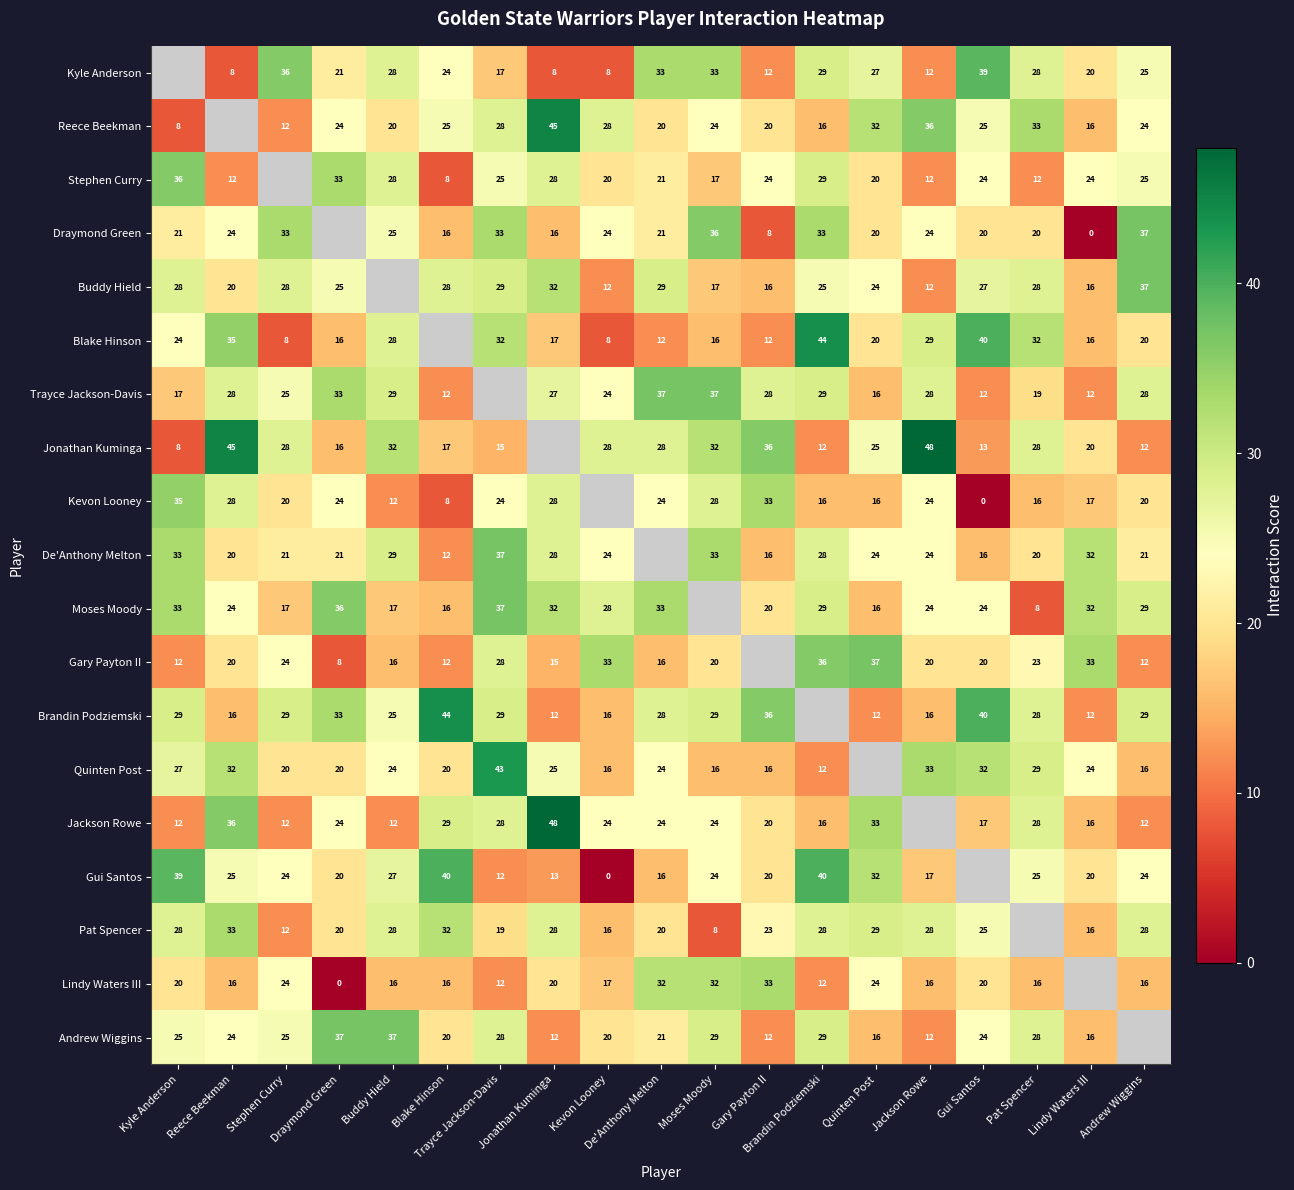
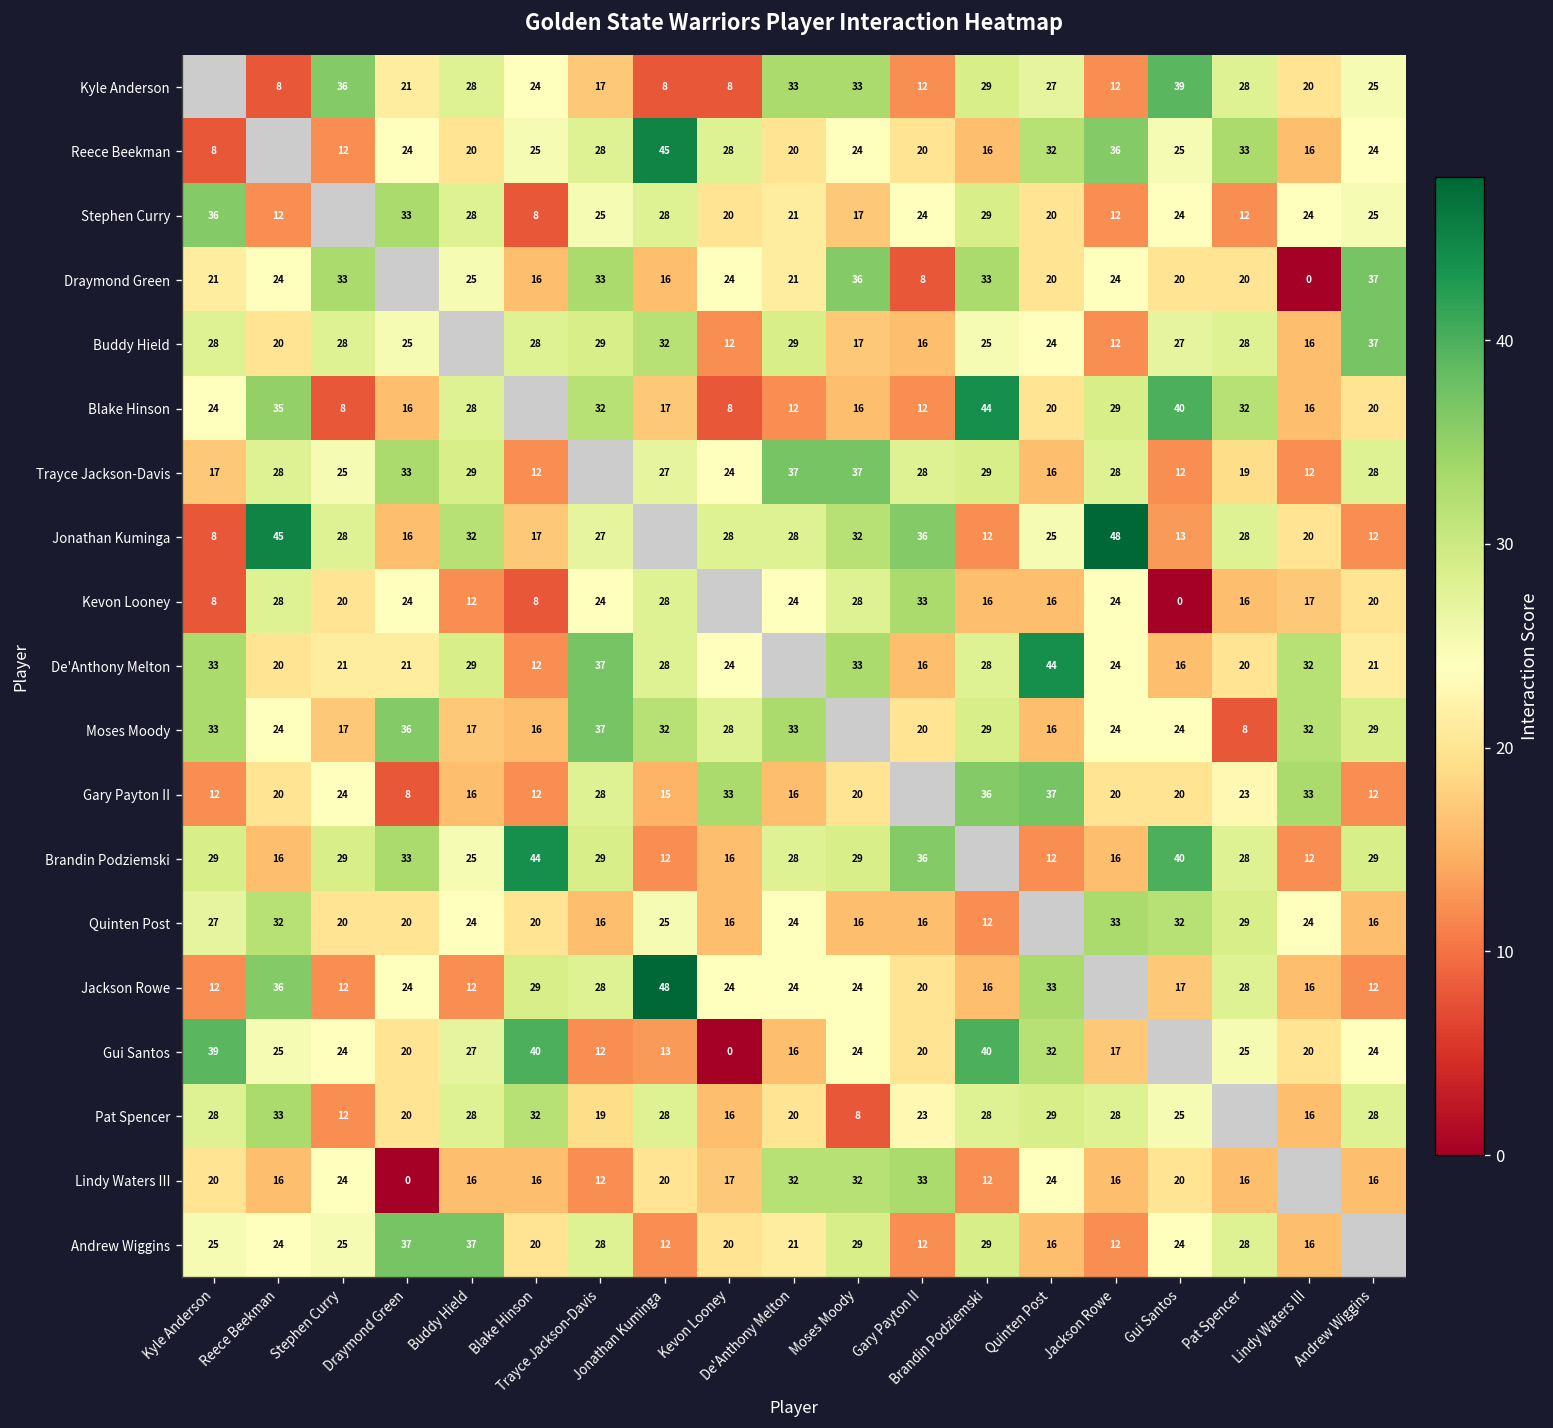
Jonathan Kuminga, Trayce Jackson-Davis: 15 -> 27
Kevon Looney, Kyle Anderson: 35 -> 8
De'Anthony Melton, Quinten Post: 24 -> 44
Quinten Post, Trayce Jackson-Davis: 43 -> 16
